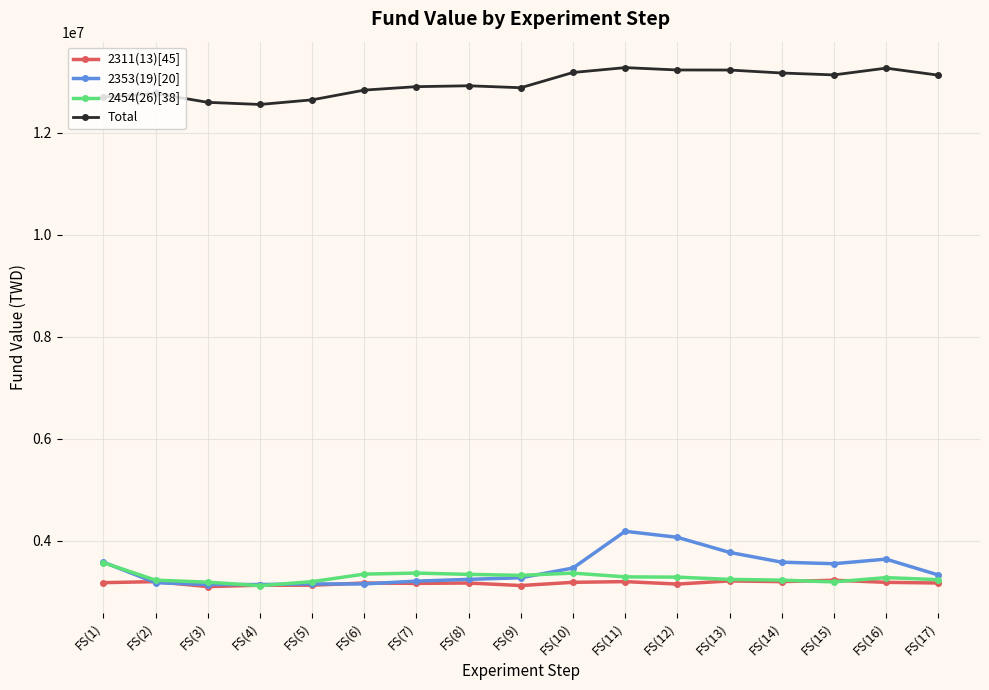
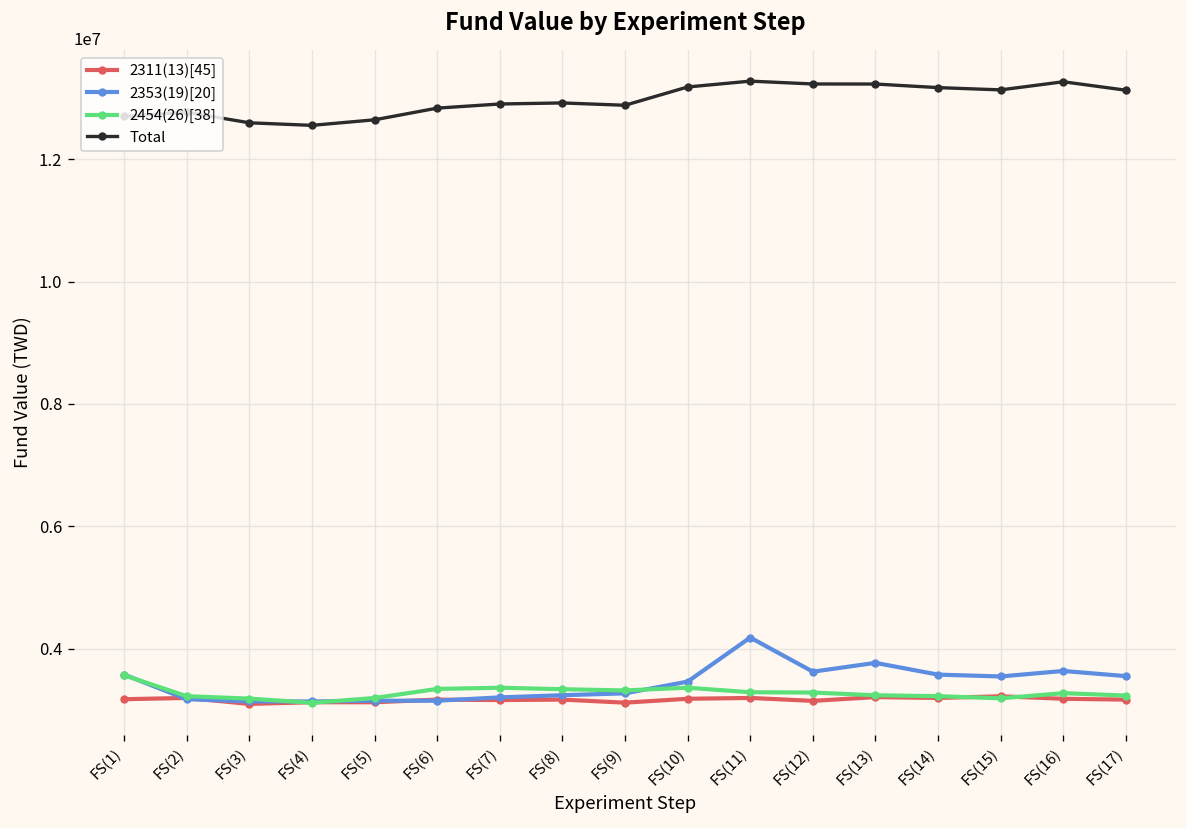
2353(19)[20], FS(12): 4100000 -> 3600000
2353(19)[20], FS(17): 3300000 -> 3600000
